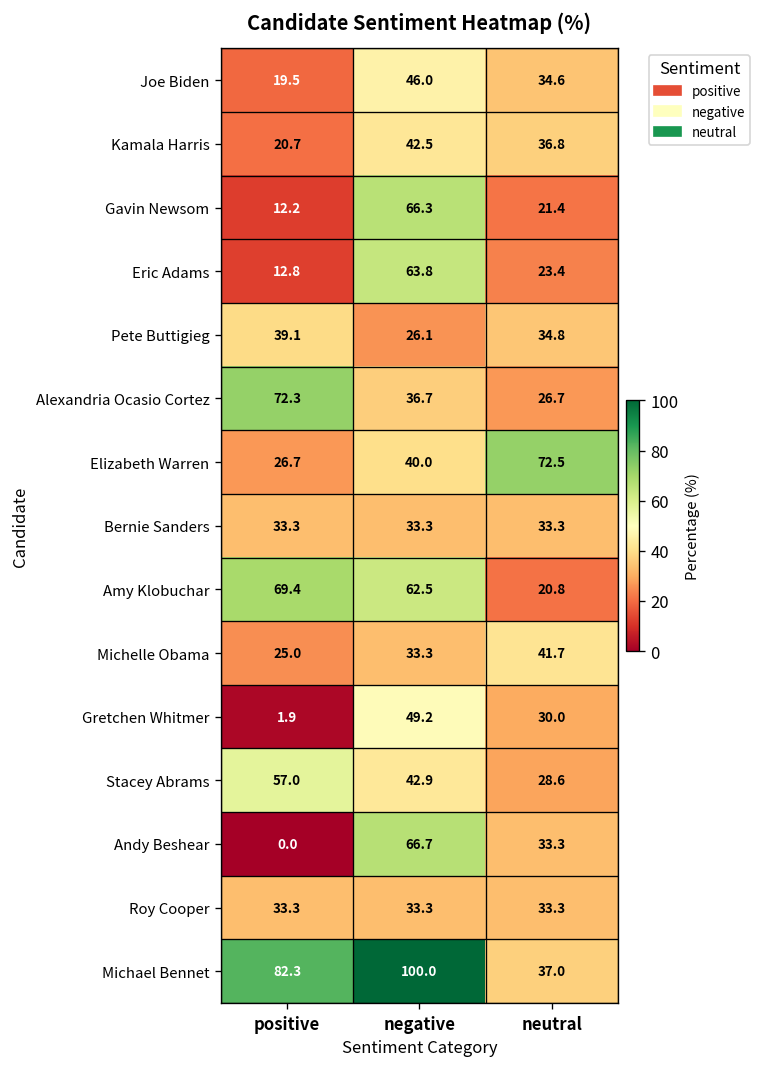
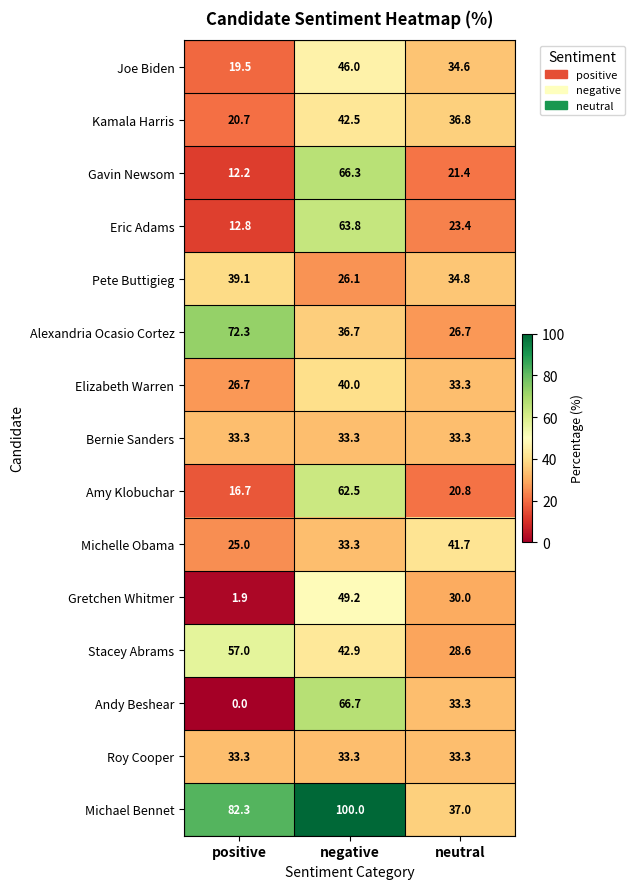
Elizabeth Warren, neutral: 72.5 -> 33.3
Amy Klobuchar, positive: 69.4 -> 16.7
